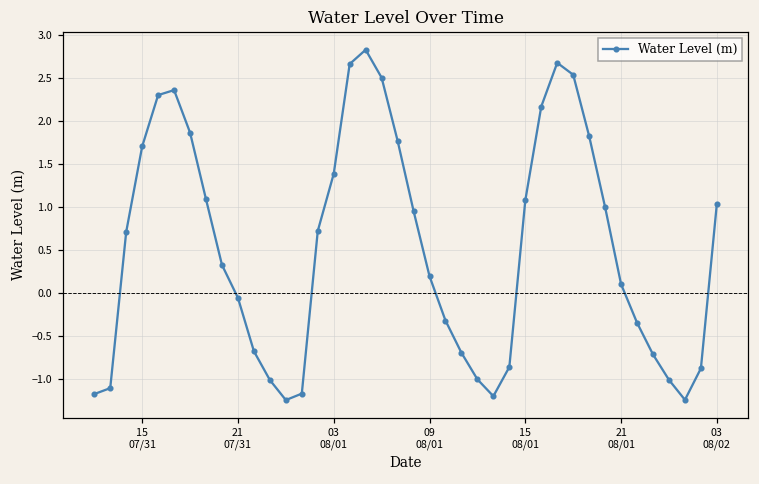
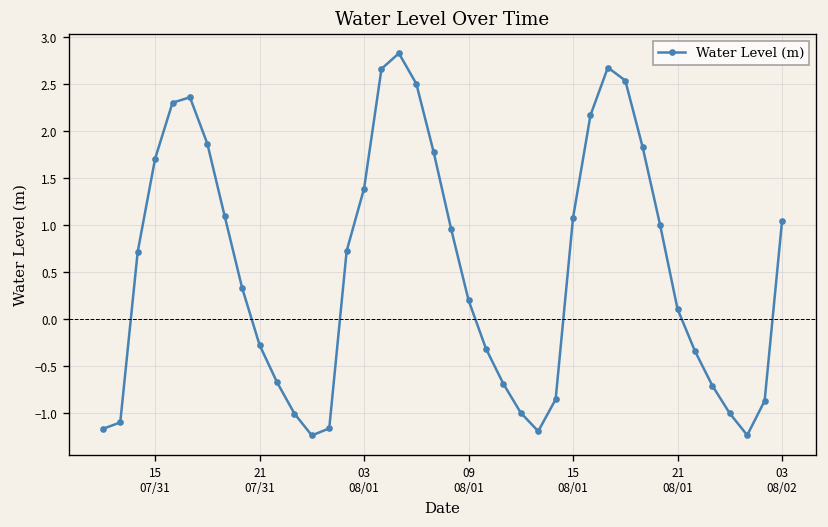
21 07/31: -0.1 -> -0.3
